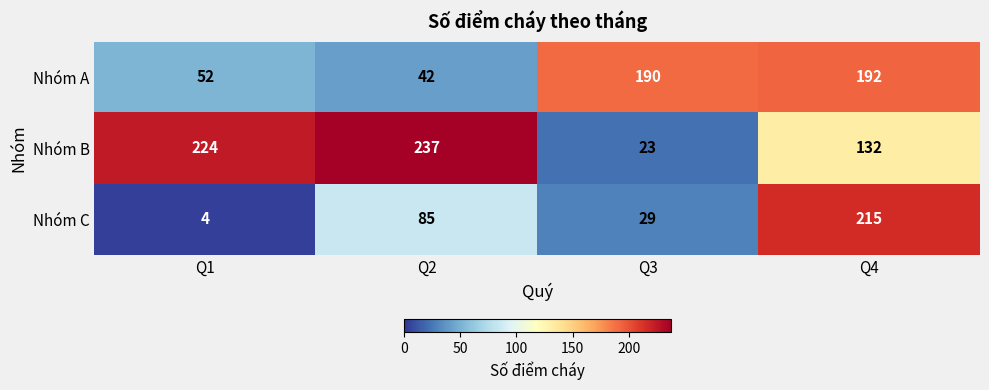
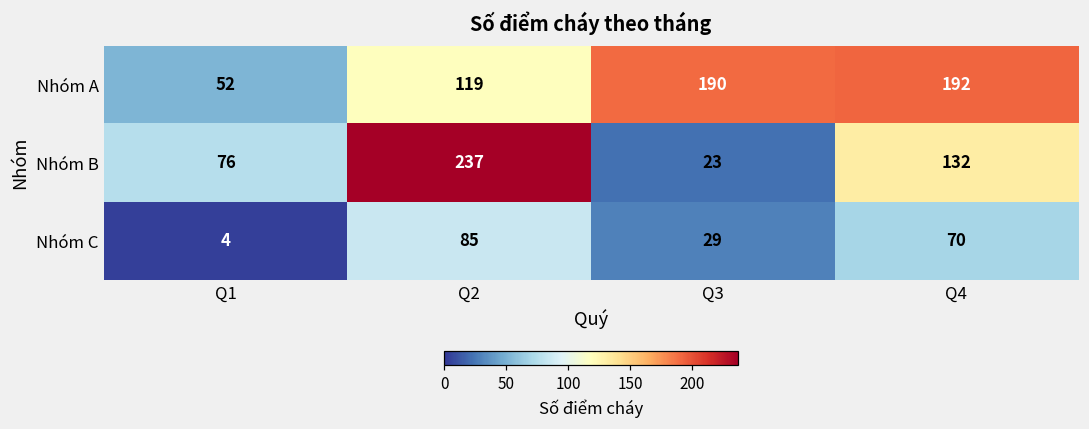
Nhóm A, Q2: 42 -> 119
Nhóm B, Q1: 224 -> 76
Nhóm C, Q4: 215 -> 70
